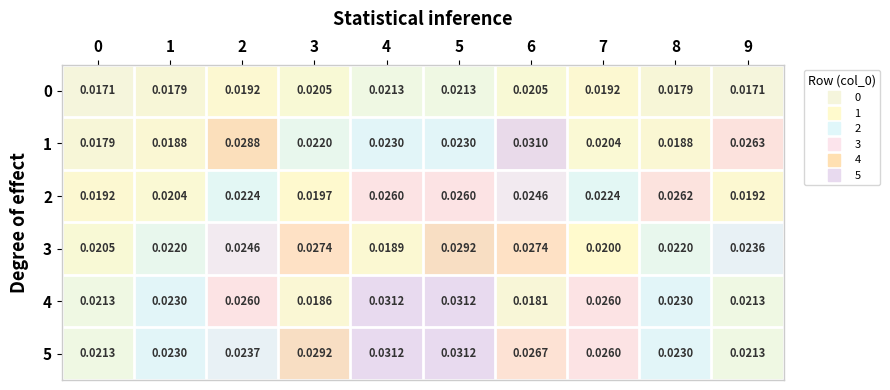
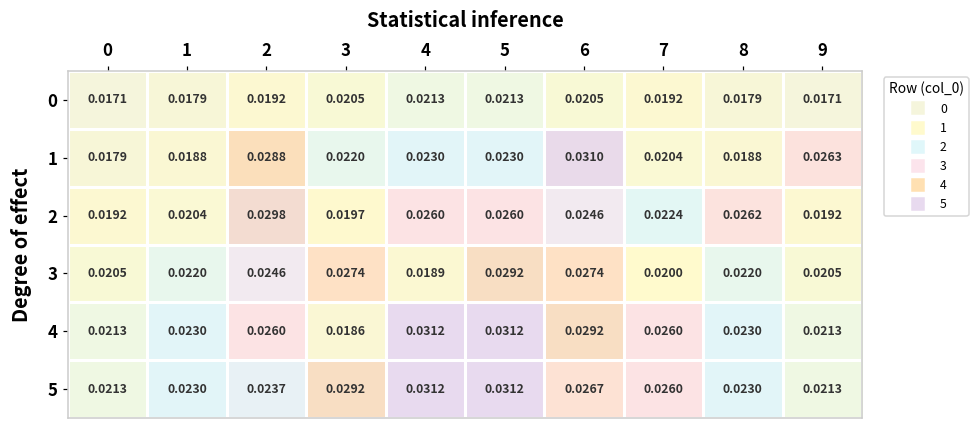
2, 2: 0.0224 -> 0.0298
3, 9: 0.0236 -> 0.0205
4, 6: 0.0181 -> 0.0292
